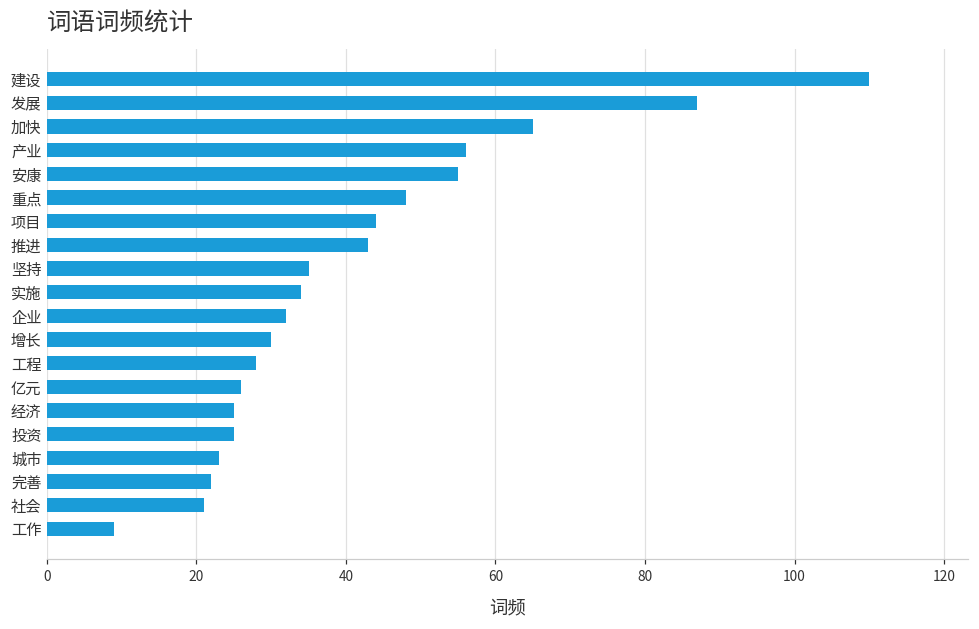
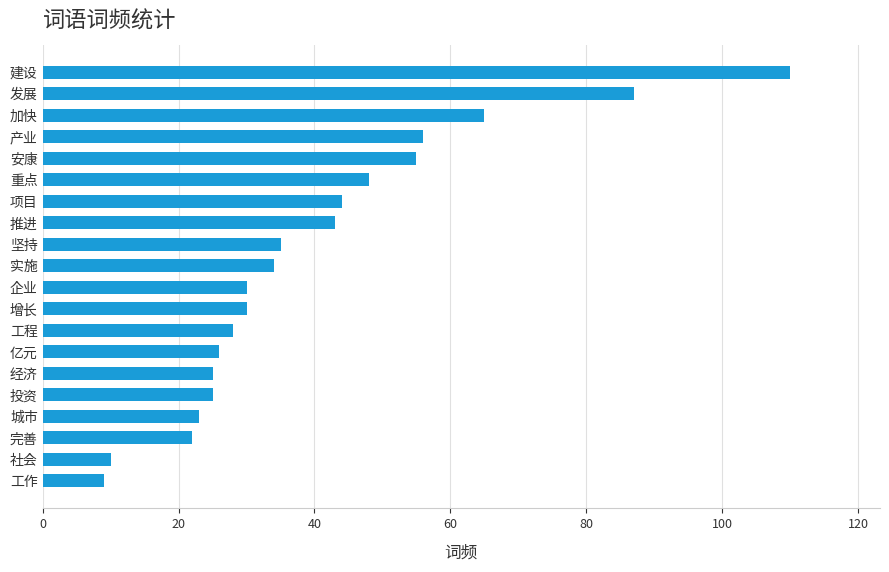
企业: 32 -> 30
社会: 21 -> 10
